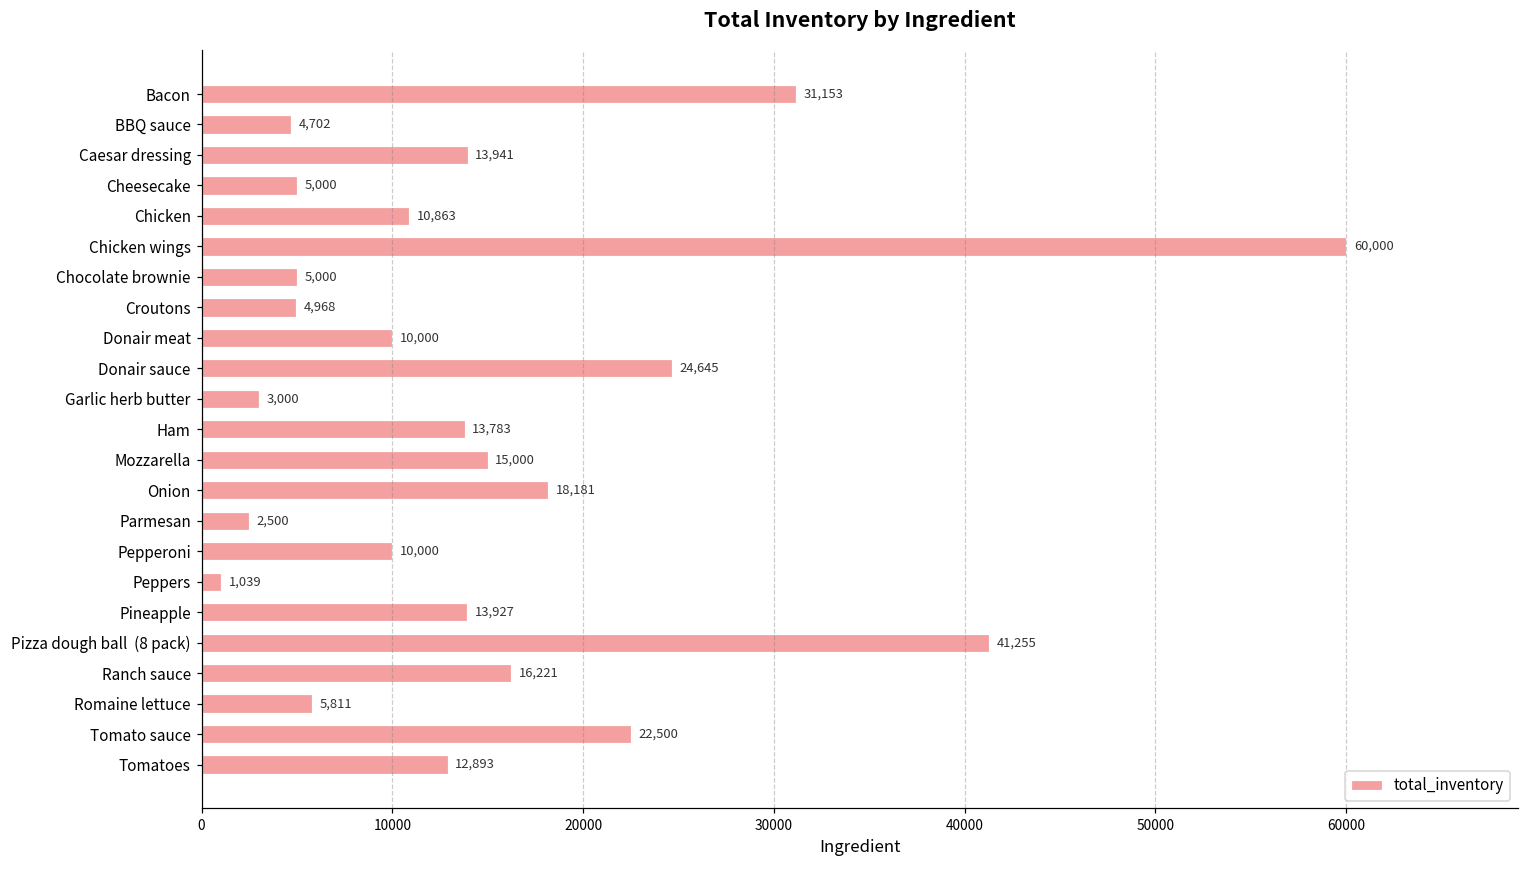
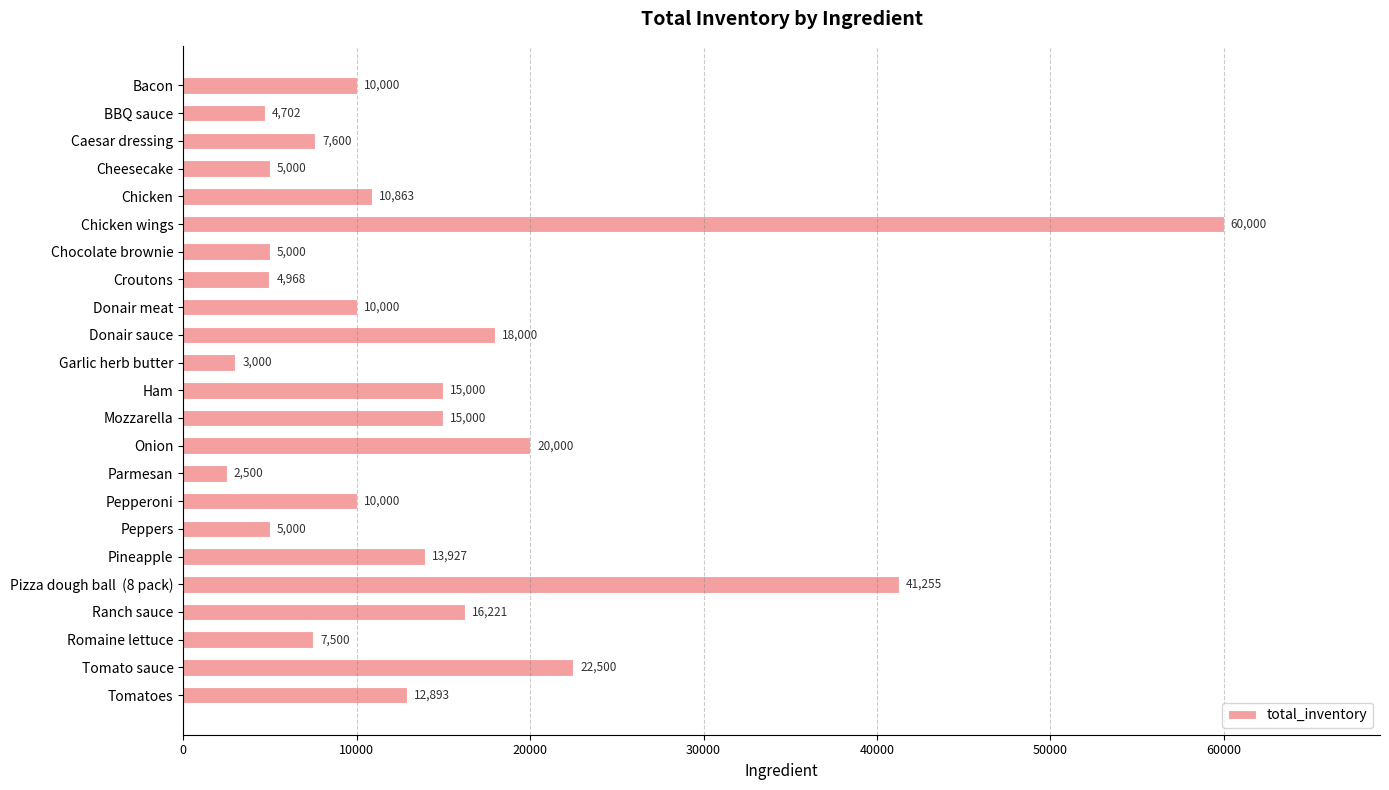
Bacon: 31,153 -> 10,000
Caesar dressing: 13,941 -> 7,600
Donair sauce: 24,645 -> 18,000
Ham: 13,783 -> 15,000
Onion: 18,181 -> 20,000
Peppers: 1,039 -> 5,000
Romaine lettuce: 5,811 -> 7,500
